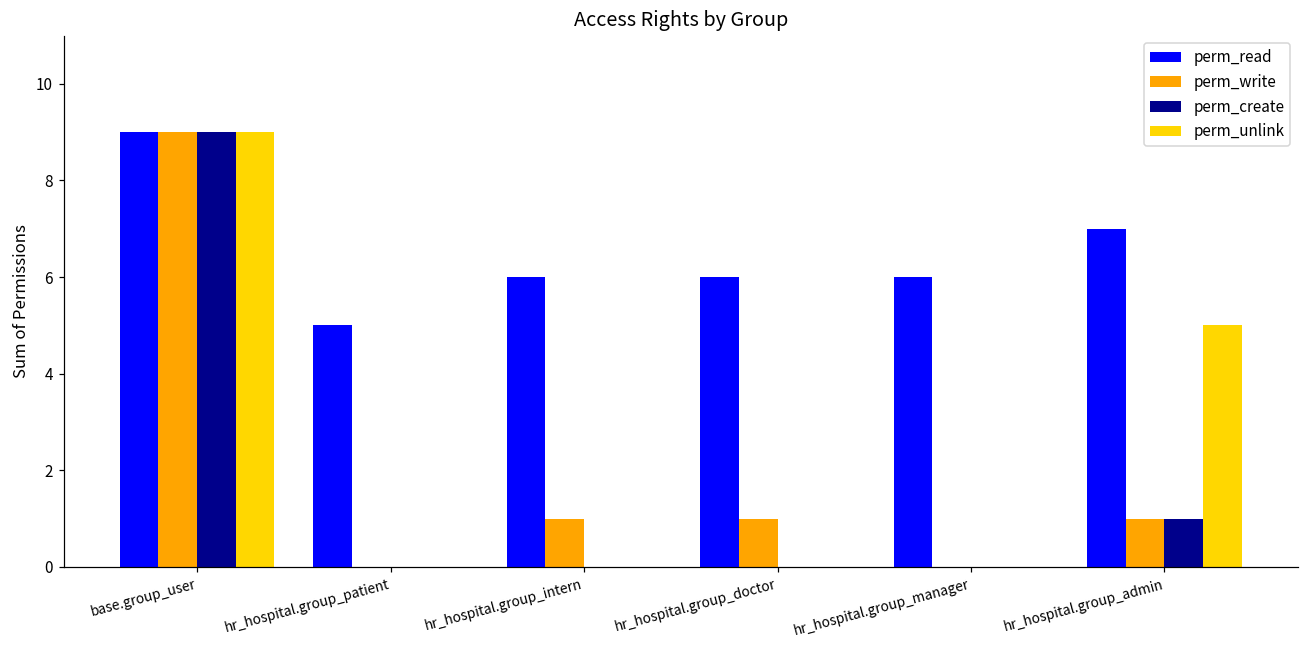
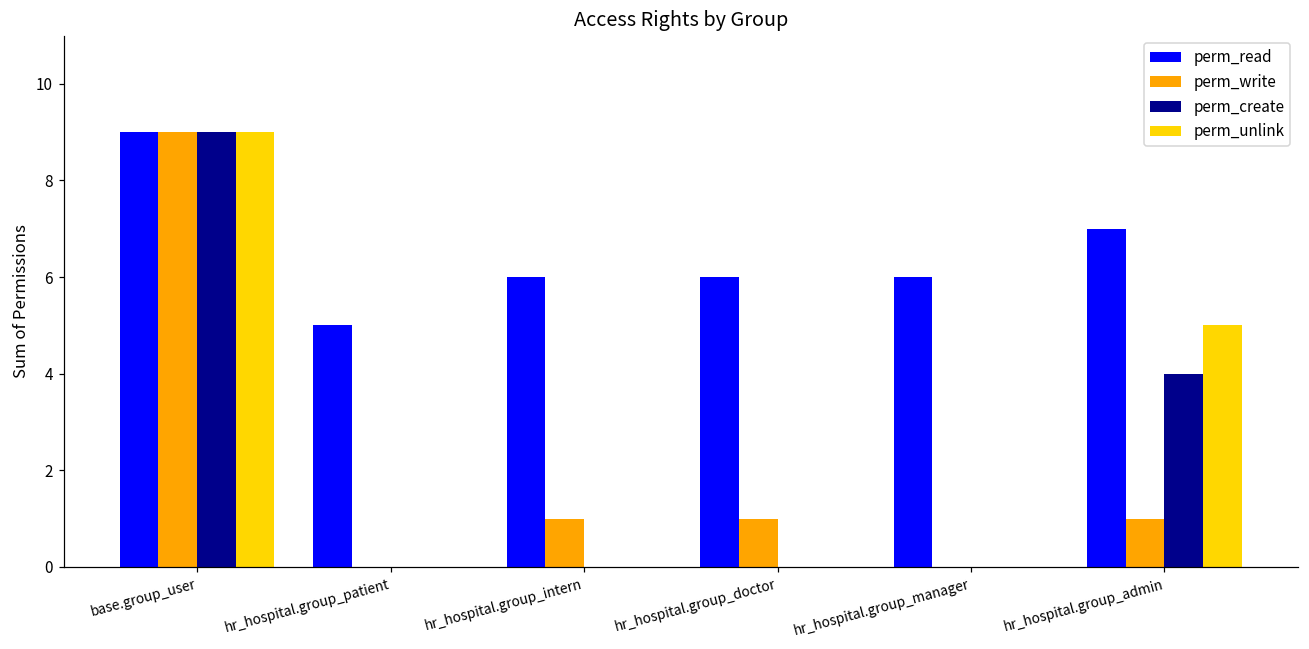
perm_create, hr_hospital.group_admin: 1 -> 4
